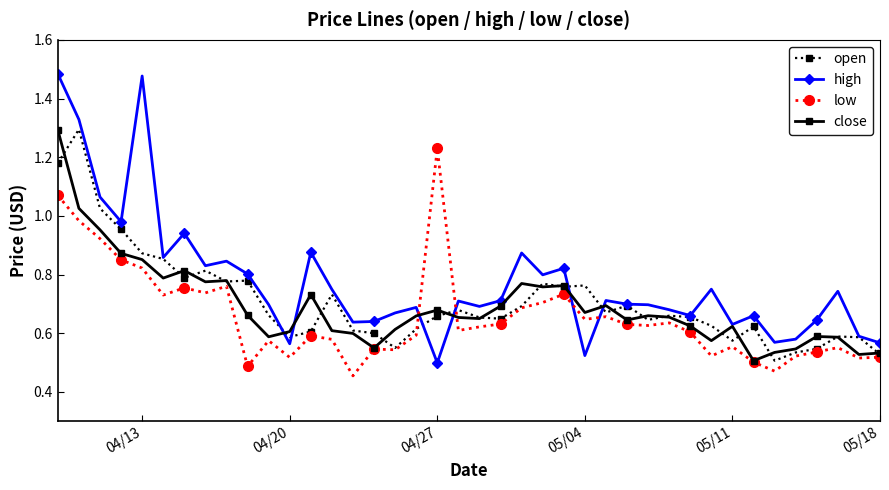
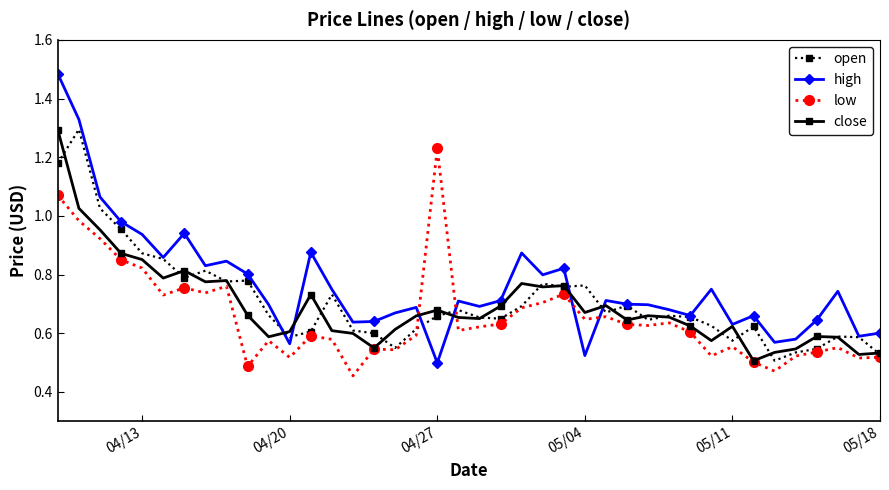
high, 04/13: 1.48 -> 0.94
high, 05/18: 0.57 -> 0.60
